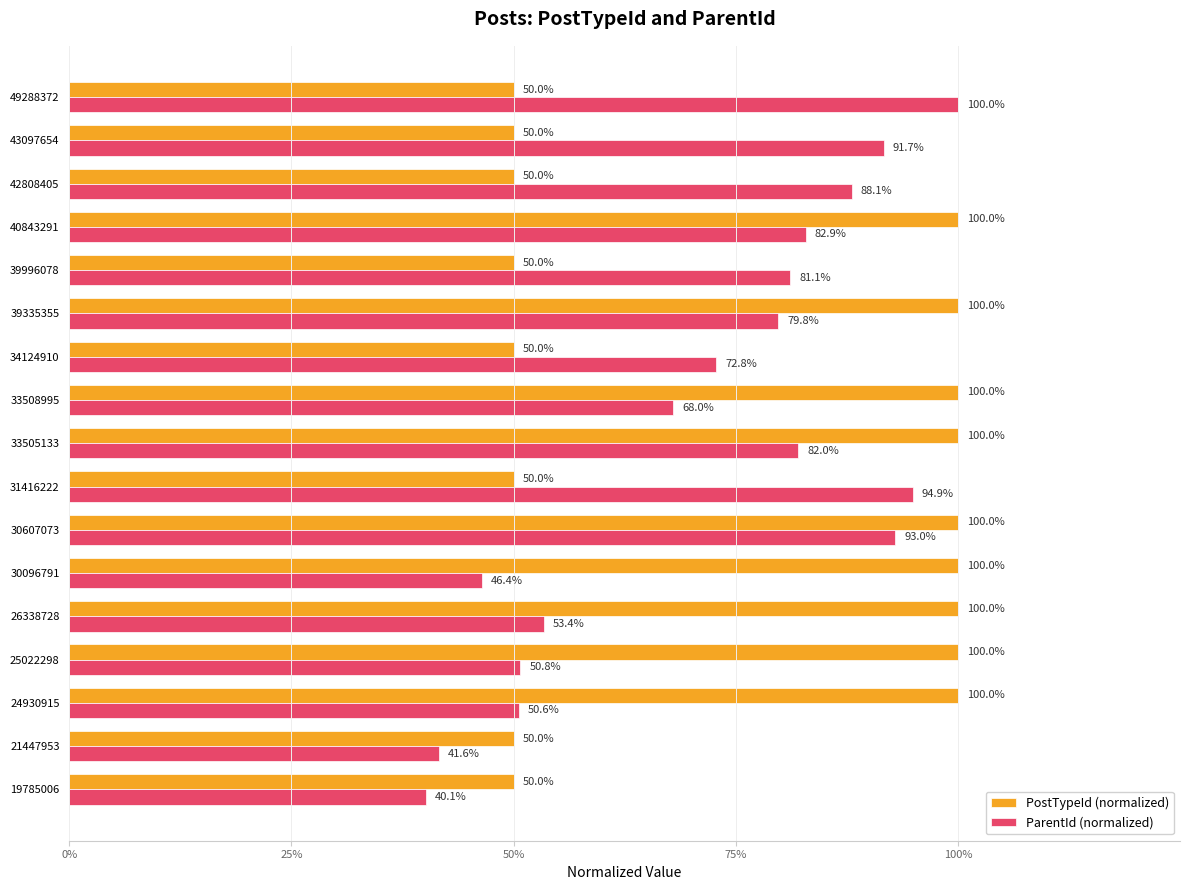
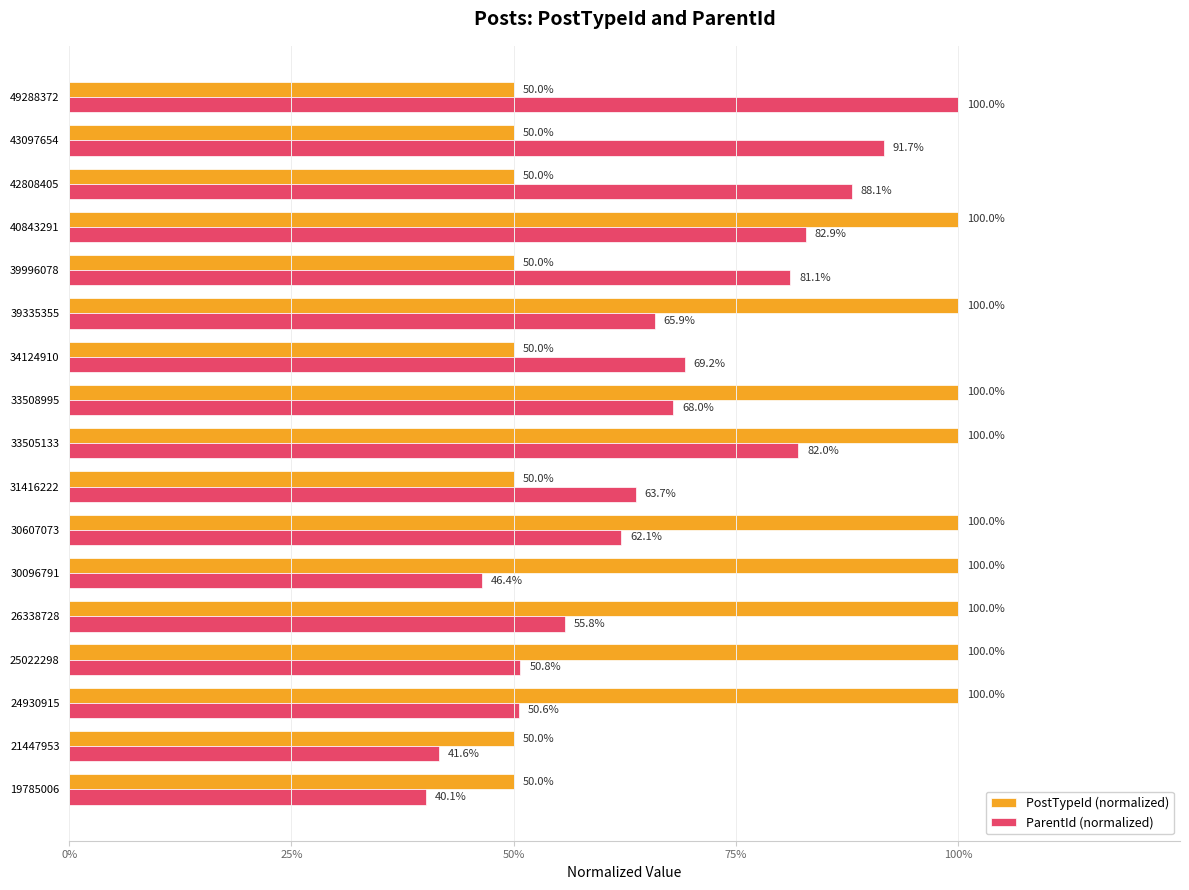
ParentId (normalized), 39335355: 79.8% -> 65.9%
ParentId (normalized), 34124910: 72.8% -> 69.2%
ParentId (normalized), 31416222: 94.9% -> 63.7%
ParentId (normalized), 30607073: 93.0% -> 62.1%
ParentId (normalized), 26338728: 53.4% -> 55.8%
